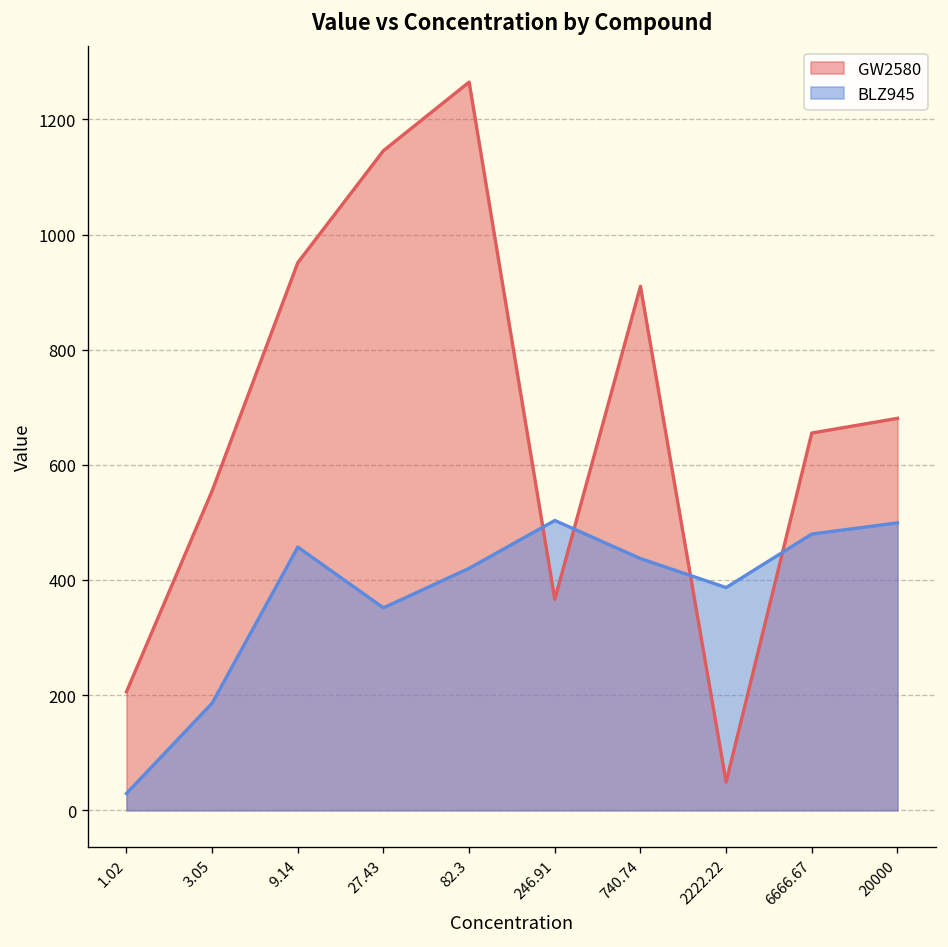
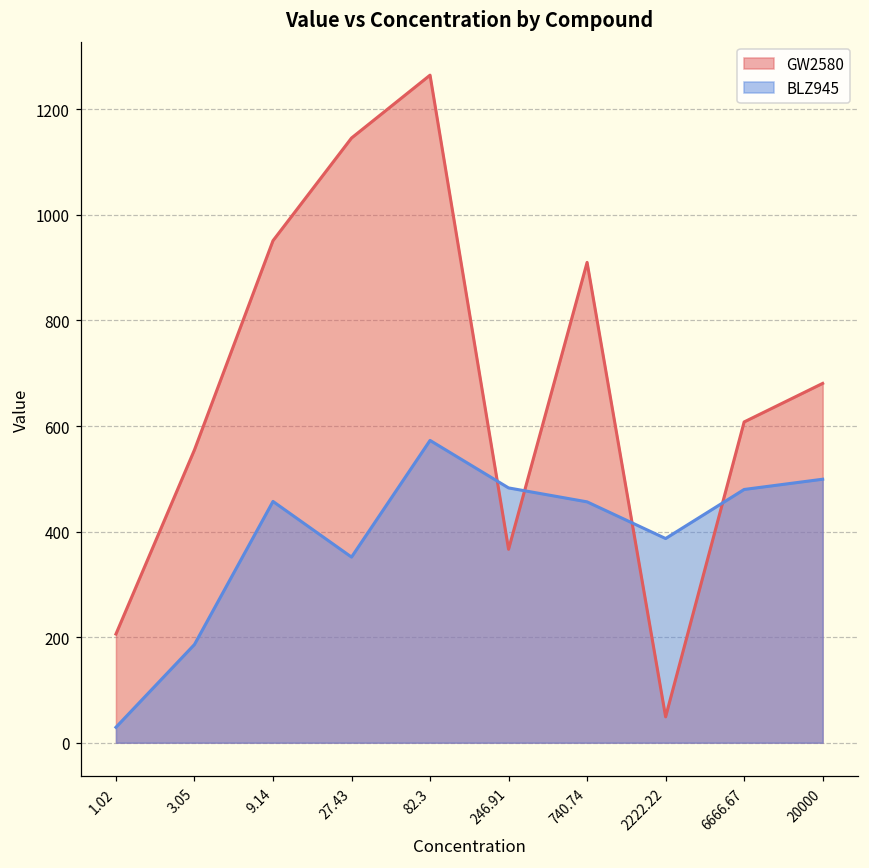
BLZ945, 82.3: 420 -> 570
BLZ945, 246.91: 500 -> 480
BLZ945, 740.74: 440 -> 460
GW2580, 6666.67: 660 -> 610
